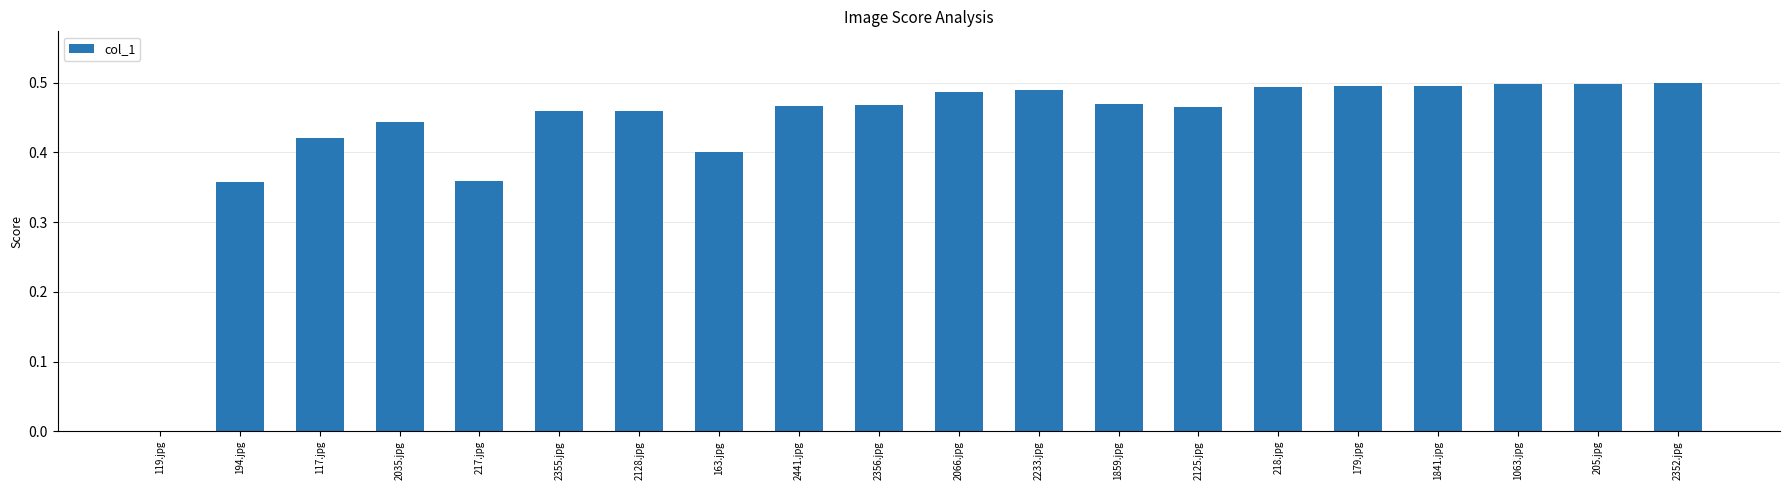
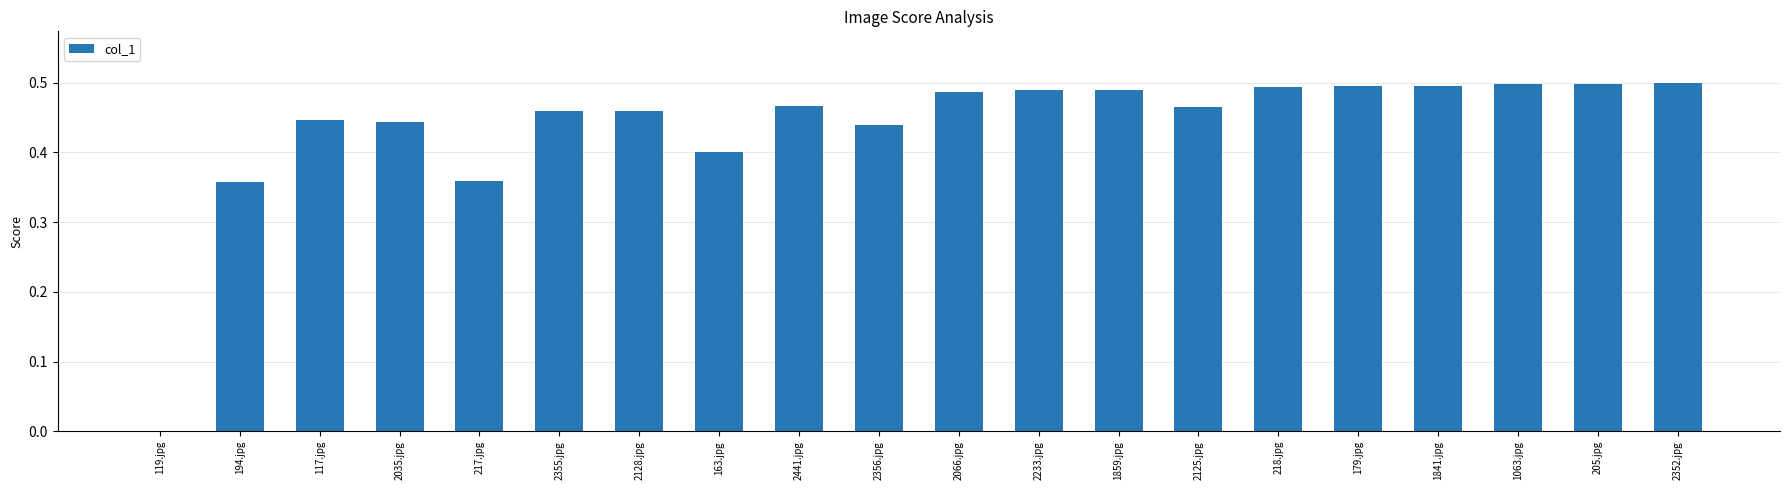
117.jpg: 0.42 -> 0.45
2356.jpg: 0.47 -> 0.44
1859.jpg: 0.47 -> 0.49
